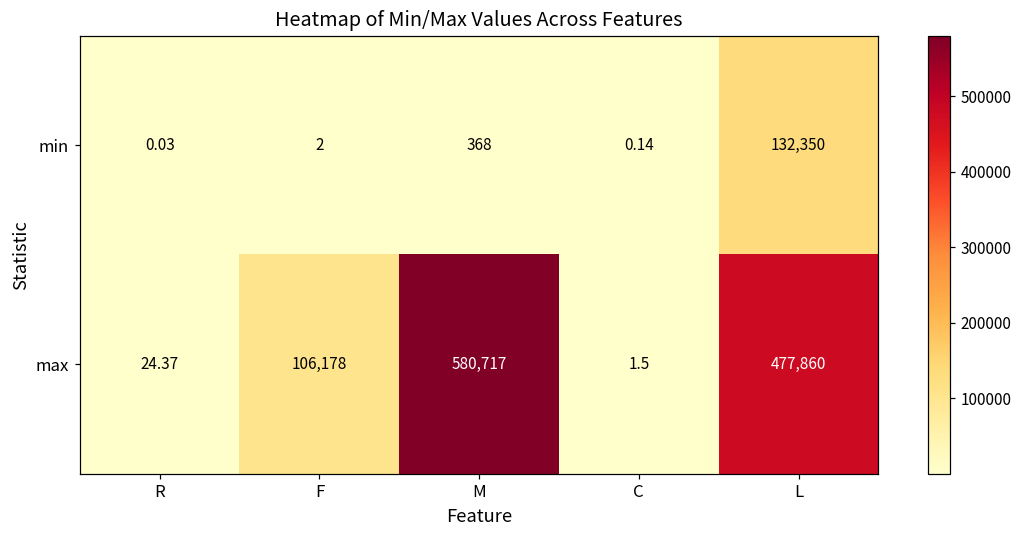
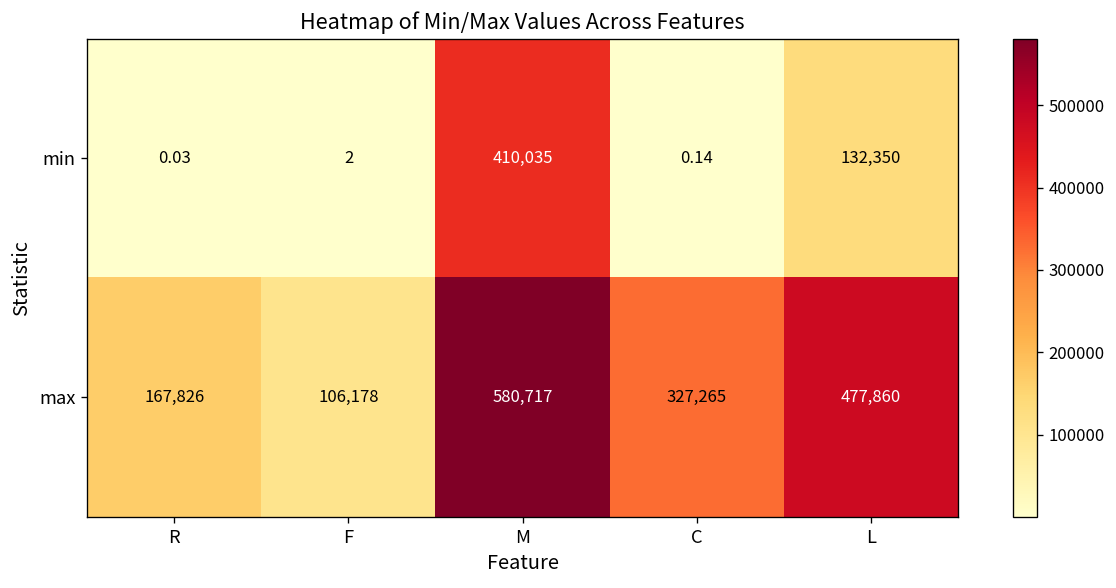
min, M: 368 -> 410,035
max, R: 24.37 -> 167,826
max, C: 1.5 -> 327,265
